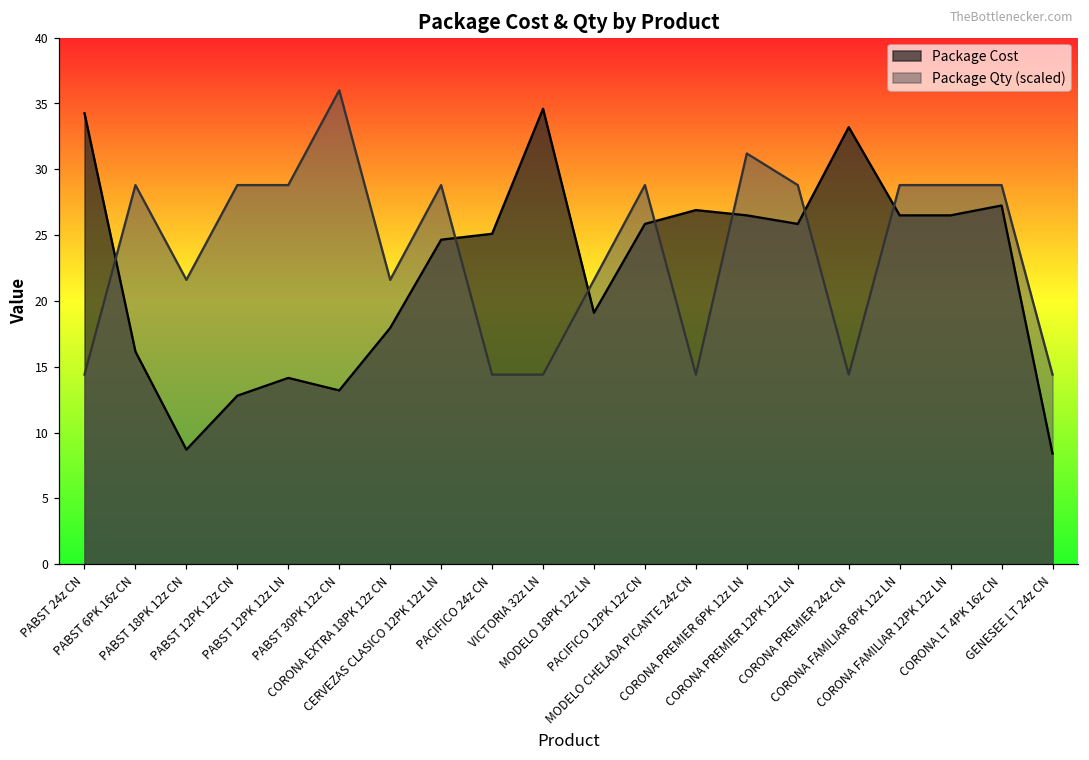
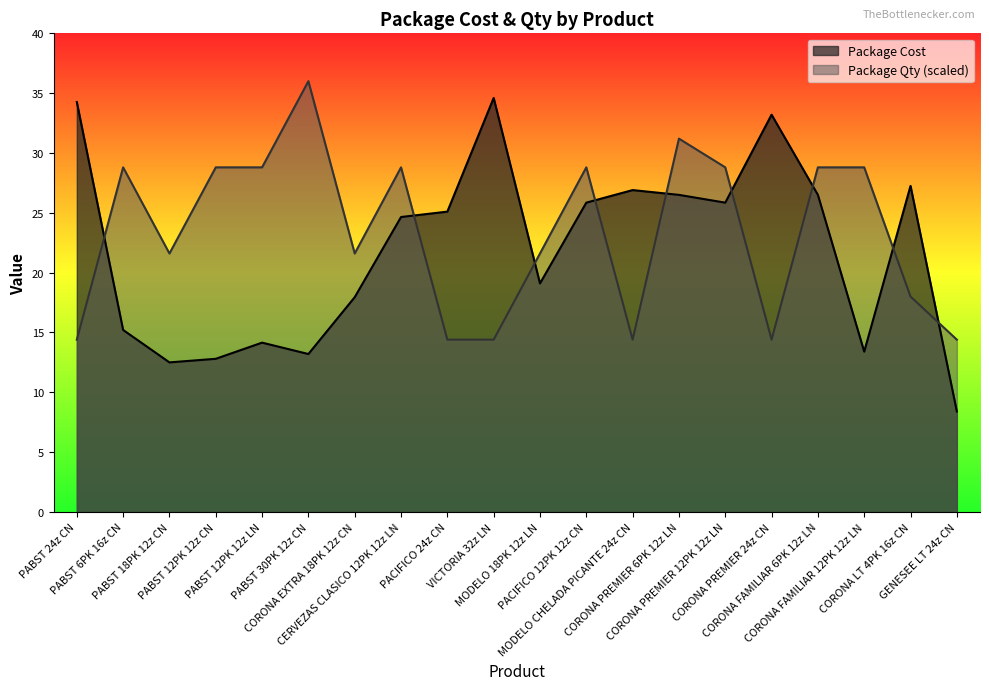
Package Cost, PABST 6PK 16z CN: 16.2 -> 15.2
Package Cost, PABST 18PK 12z CN: 8.7 -> 12.5
Package Cost, CORONA FAMILIAR 12PK 12z LN: 26.5 -> 13.4
Package Qty (scaled), CORONA LT 4PK 16z CN: 28.8 -> 18.0
